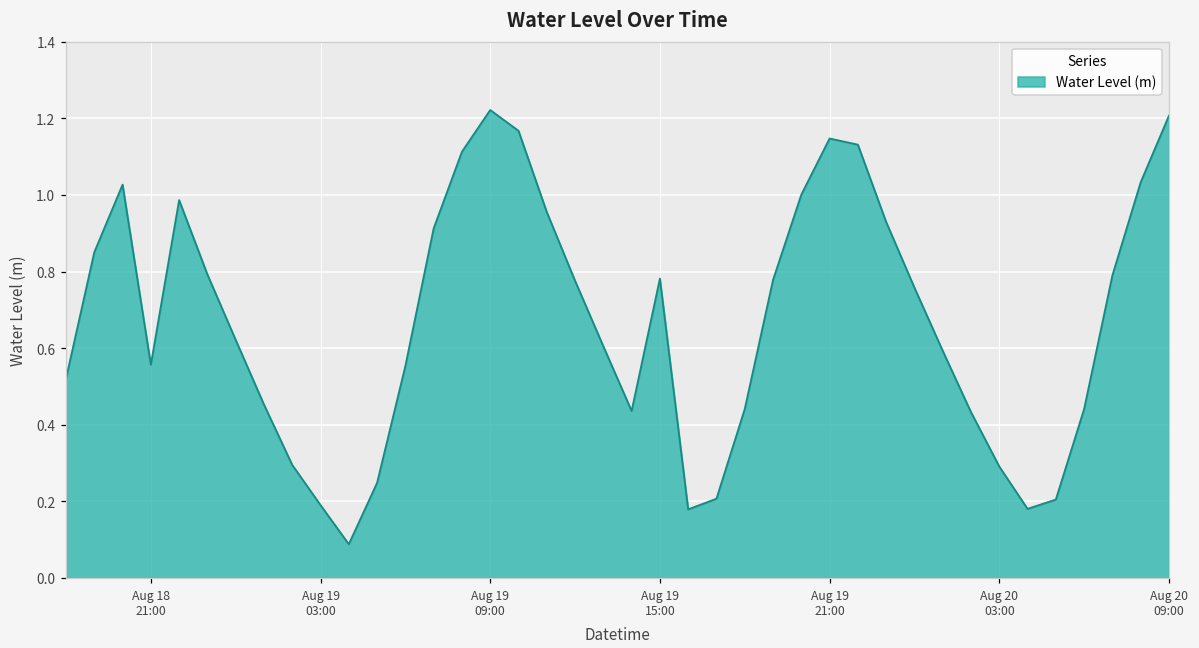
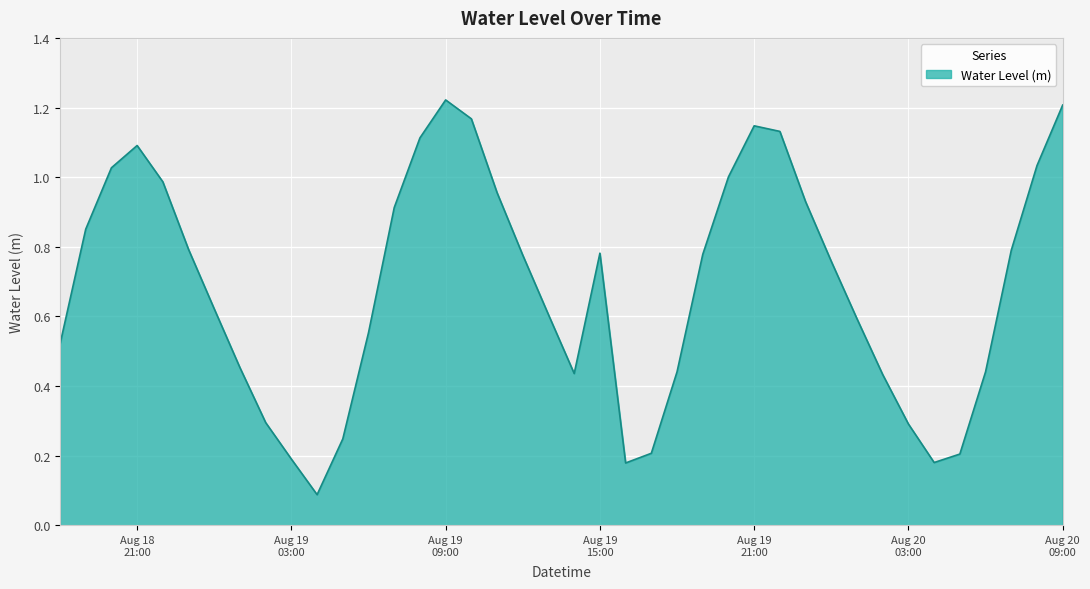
Aug 18 21:00: 0.56 -> 1.09
